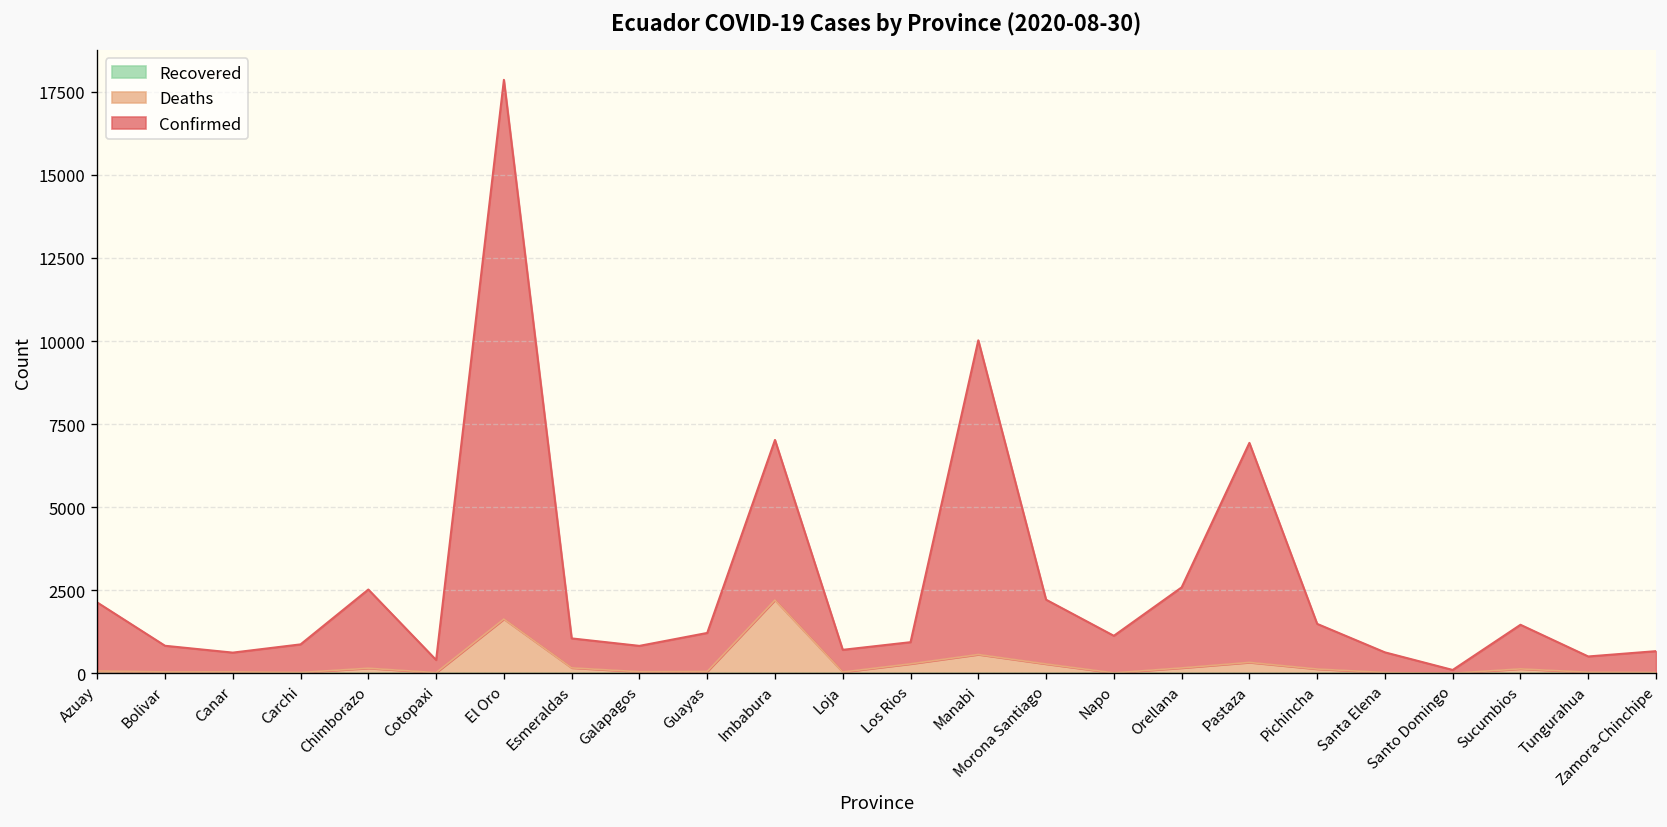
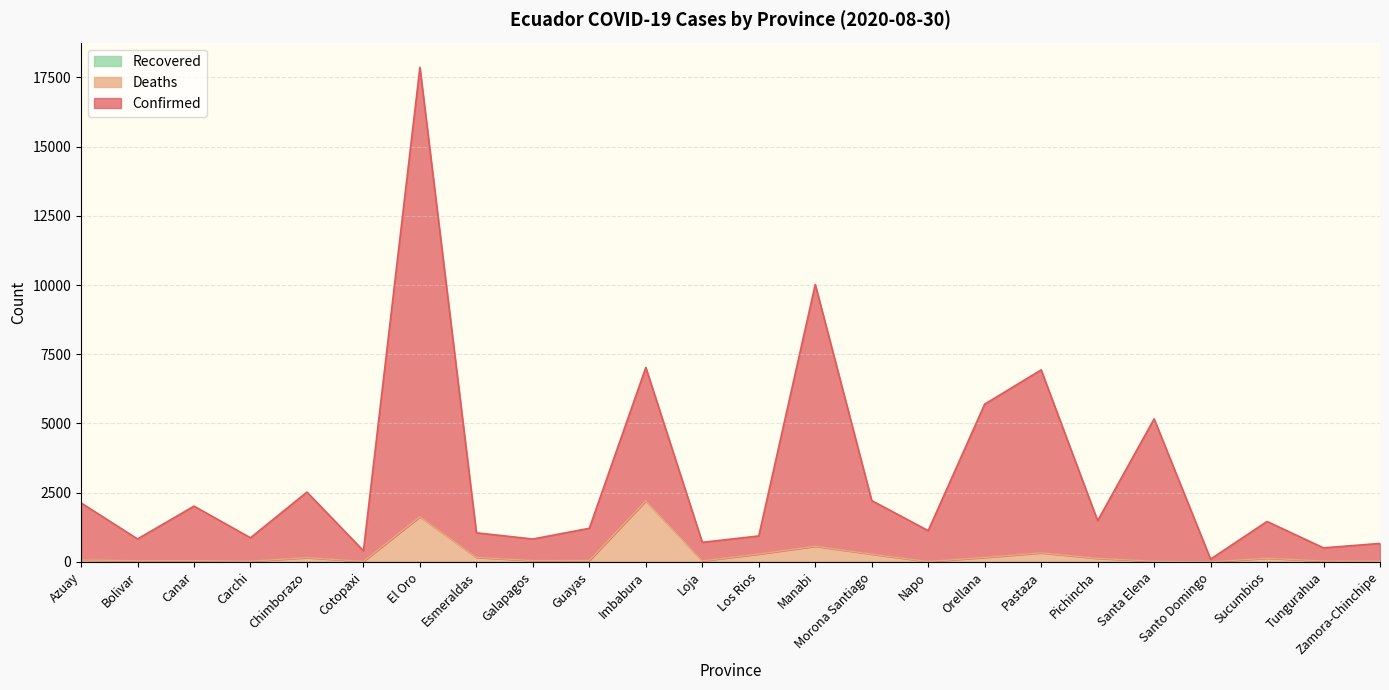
Confirmed, Canar: 600 -> 2000
Confirmed, Orellana: 2400 -> 5500
Confirmed, Santa Elena: 600 -> 5100
